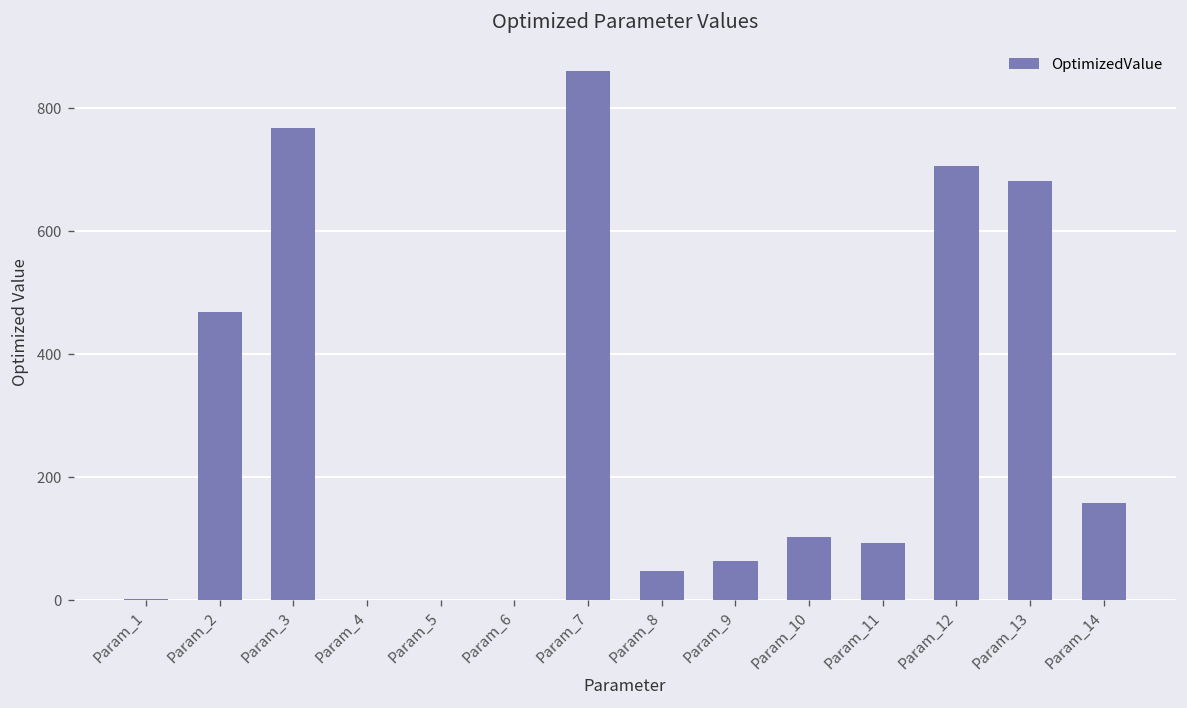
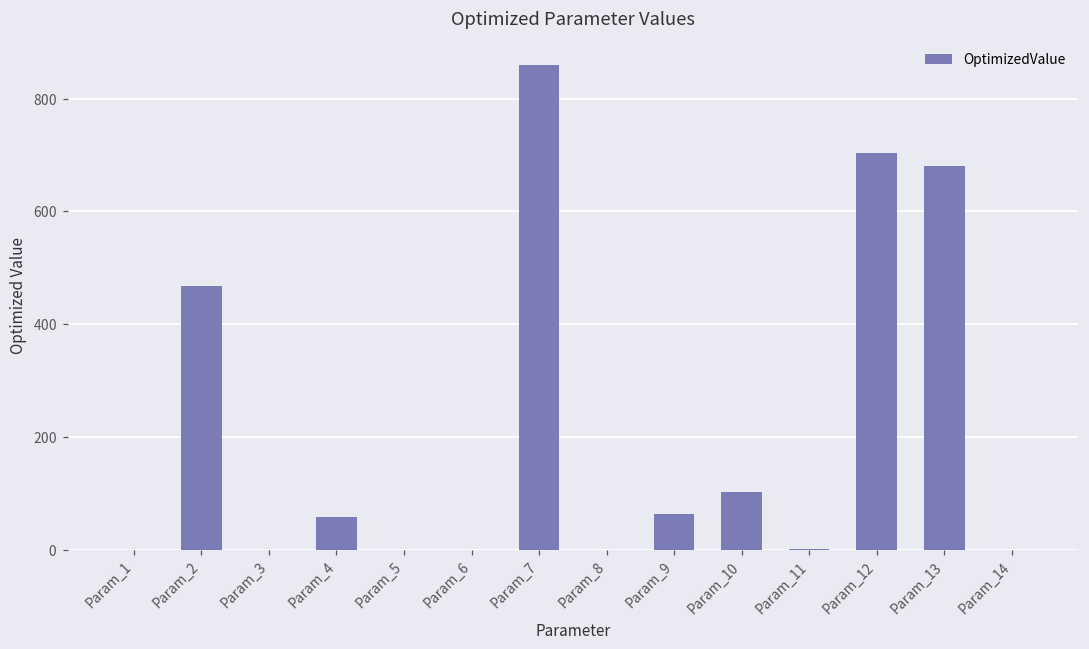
Param_3: 770 -> 0
Param_4: 0 -> 60
Param_8: 50 -> 0
Param_11: 90 -> 0
Param_14: 160 -> 0
